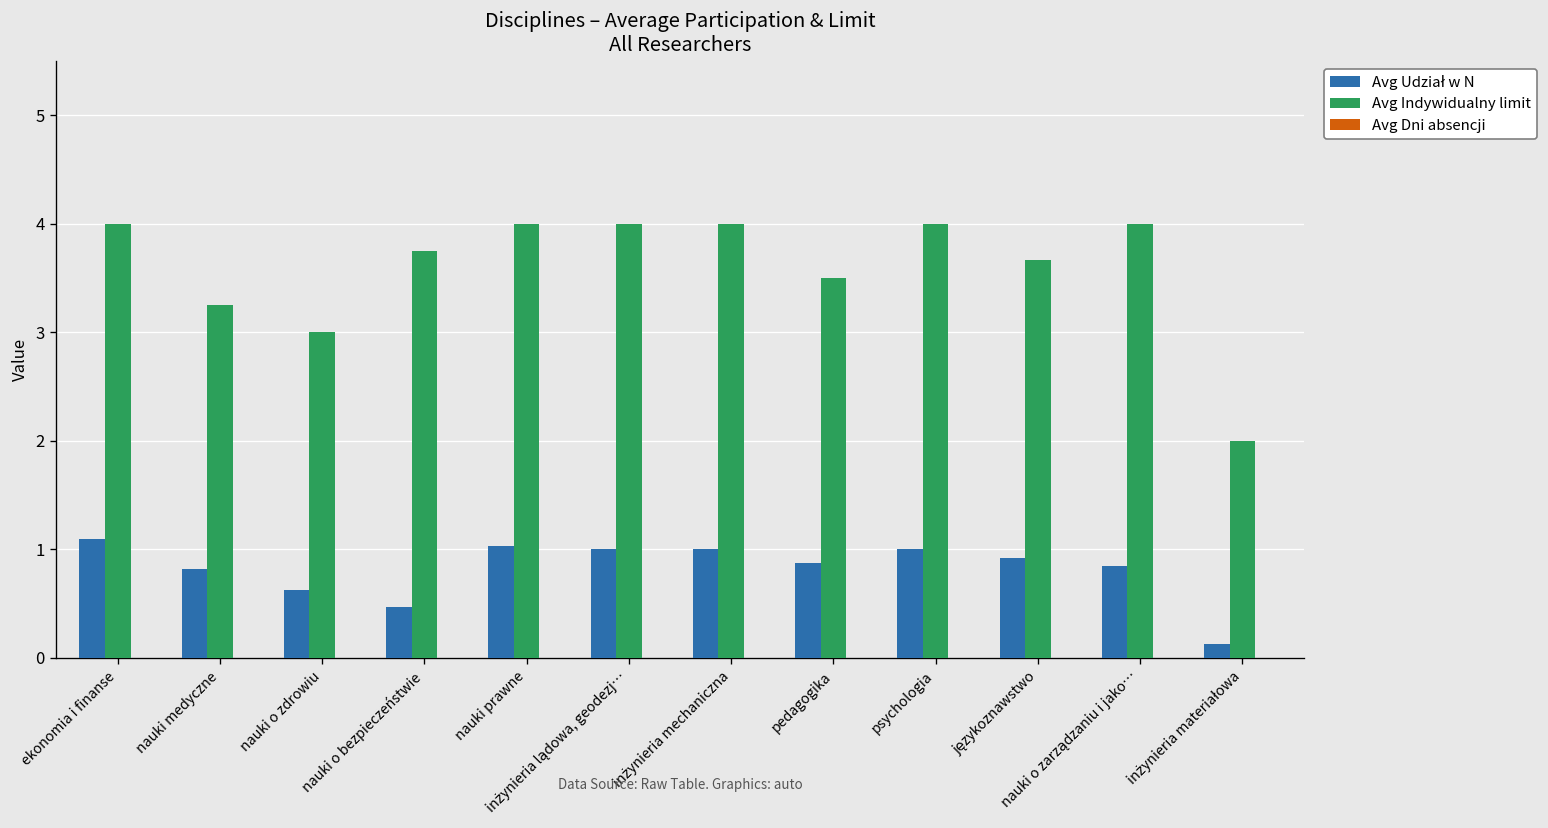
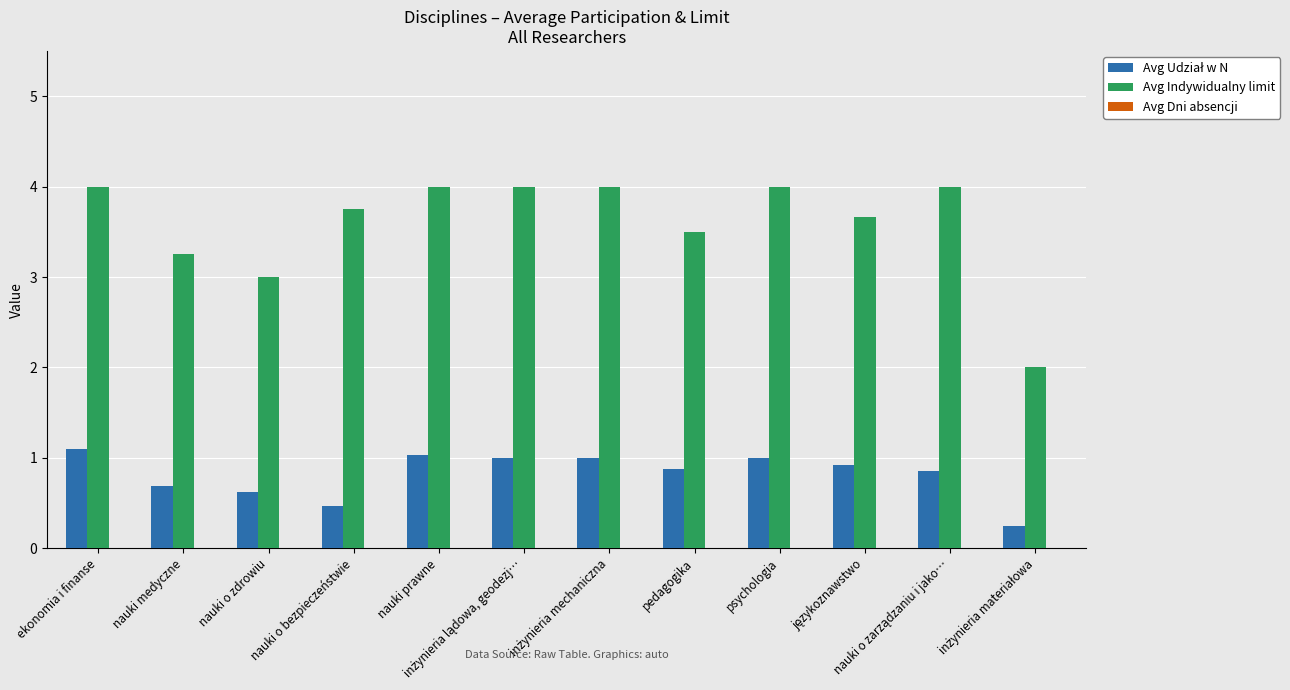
Avg Udział w N, nauki medyczne: 0.8 -> 0.7
Avg Udział w N, inżynieria materiałowa: 0.1 -> 0.3
